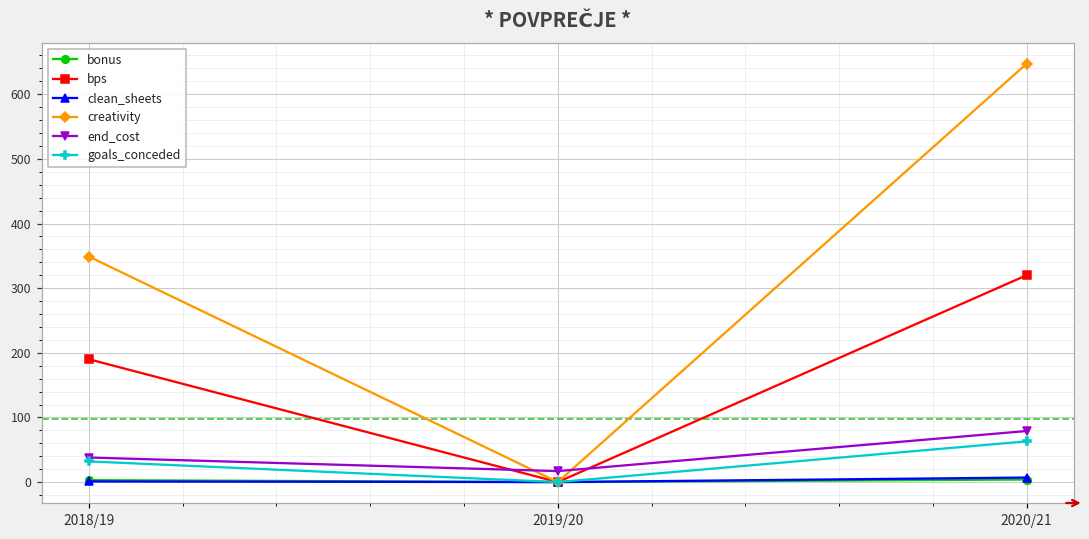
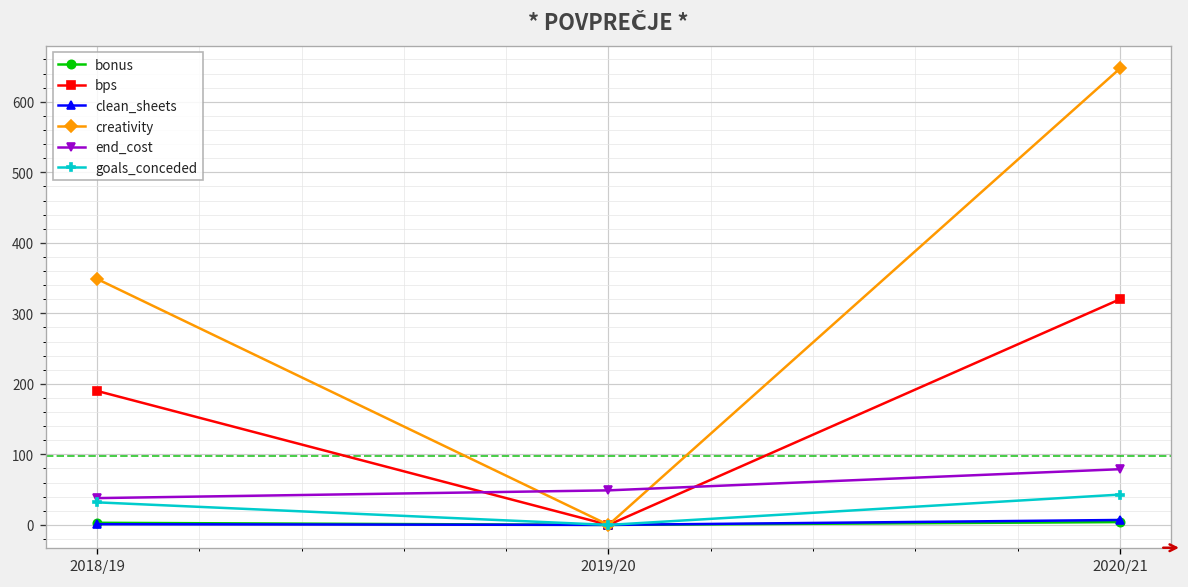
end_cost, 2019/20: 20 -> 50
goals_conceded, 2020/21: 60 -> 40
